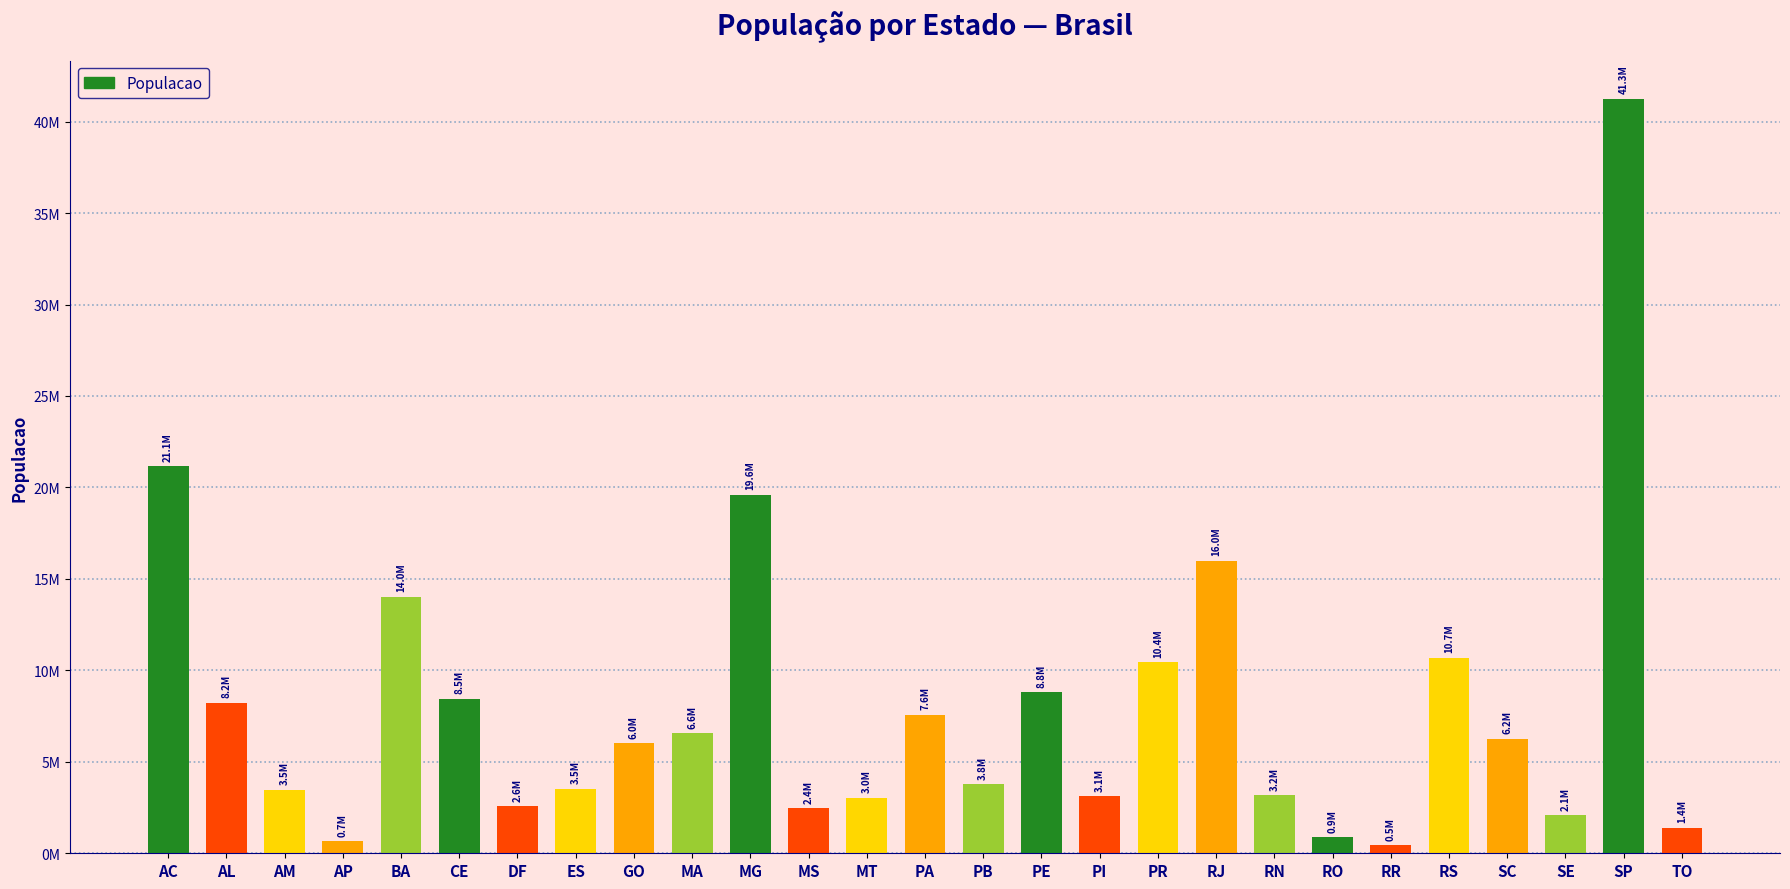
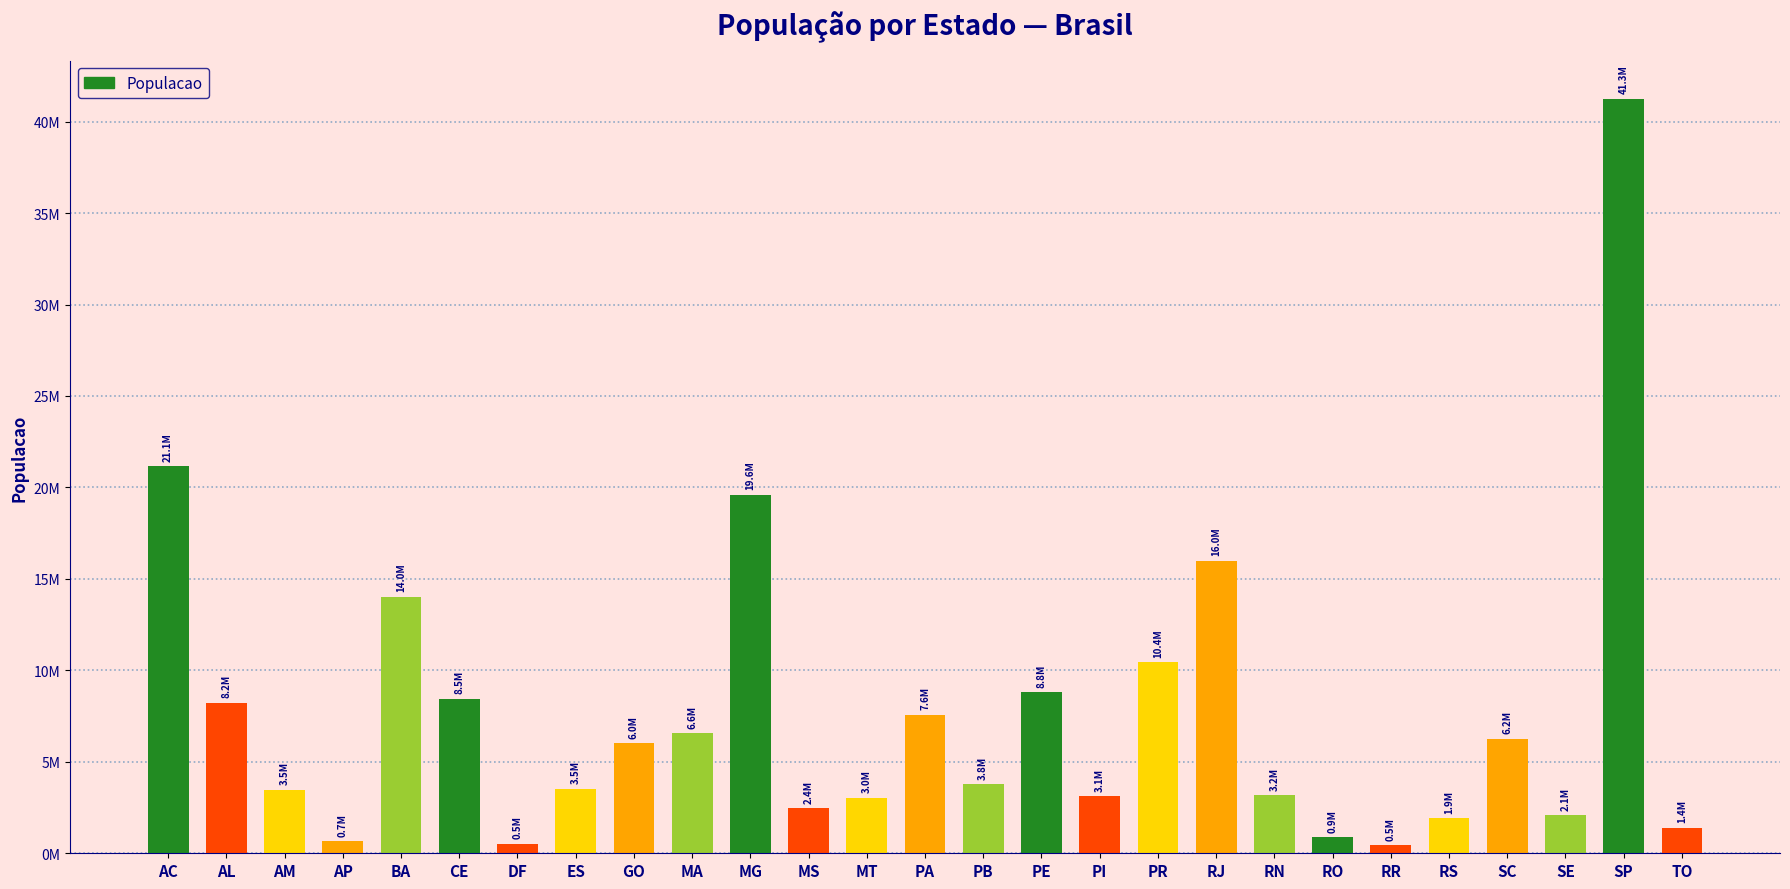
DF: 2.6M -> 0.5M
RS: 10.7M -> 1.9M
